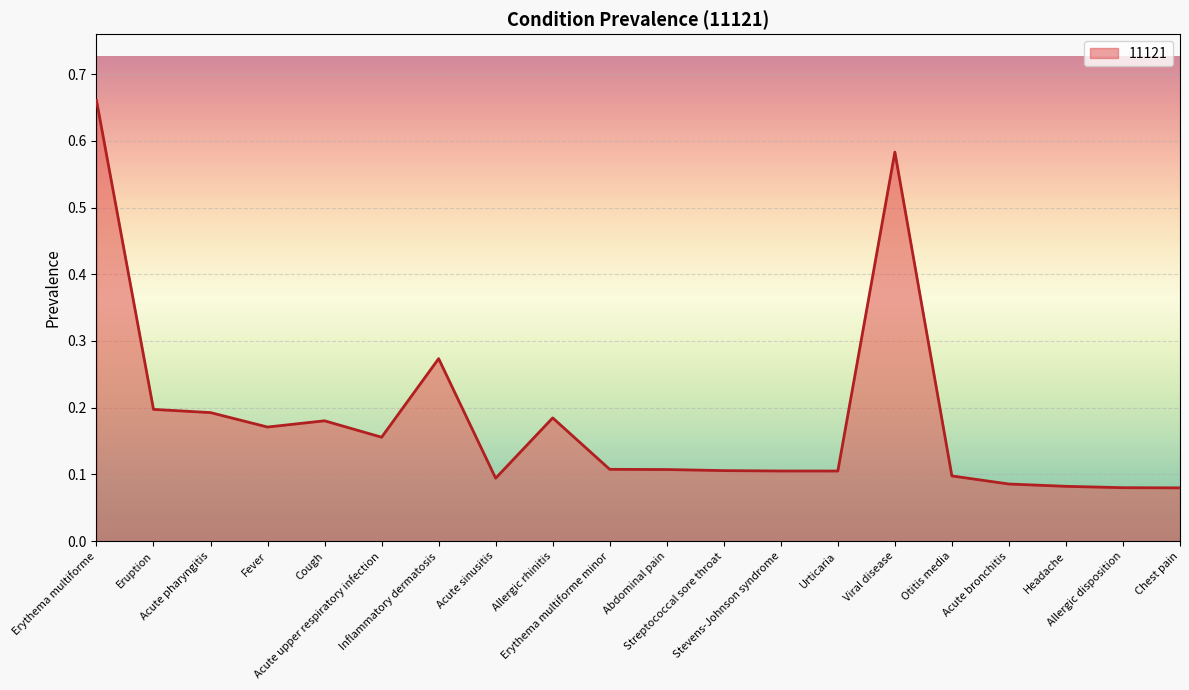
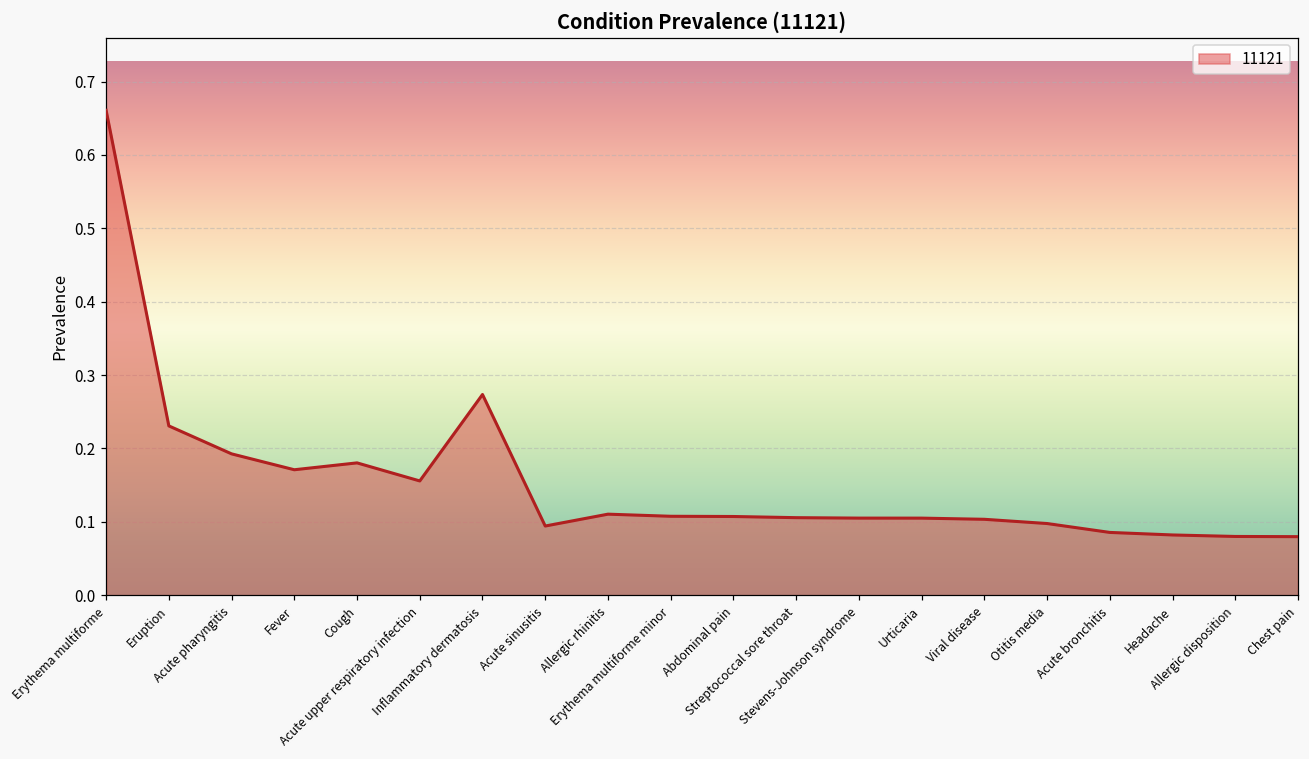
Eruption: 0.20 -> 0.23
Allergic rhinitis: 0.18 -> 0.11
Viral disease: 0.58 -> 0.10
